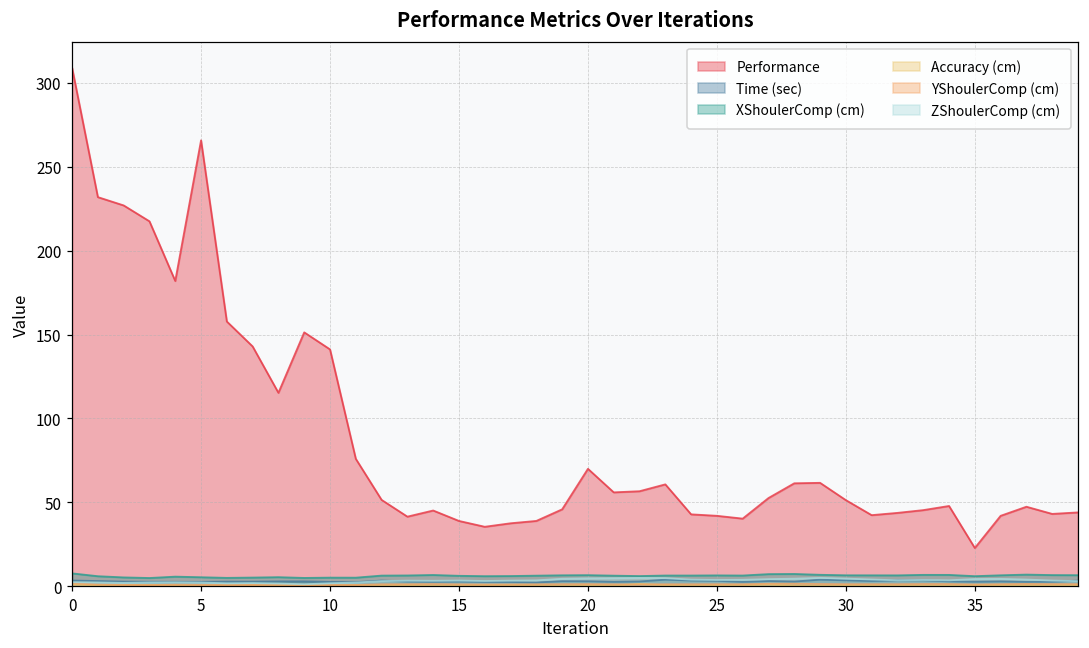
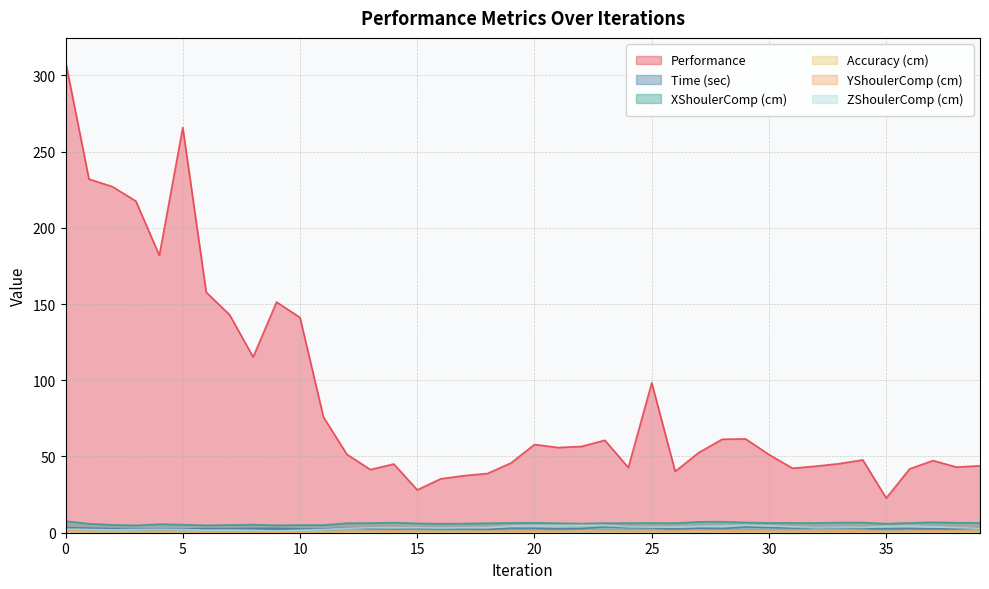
Performance, 15: 39 -> 28
Performance, 20: 70 -> 58
Performance, 25: 42 -> 98
